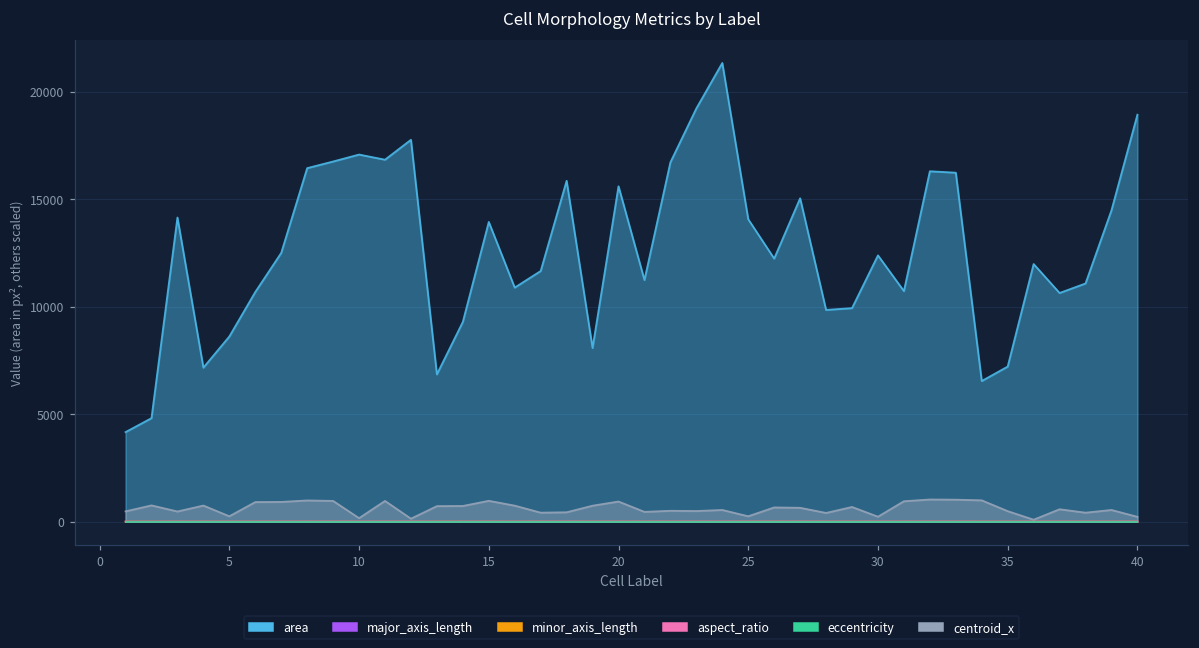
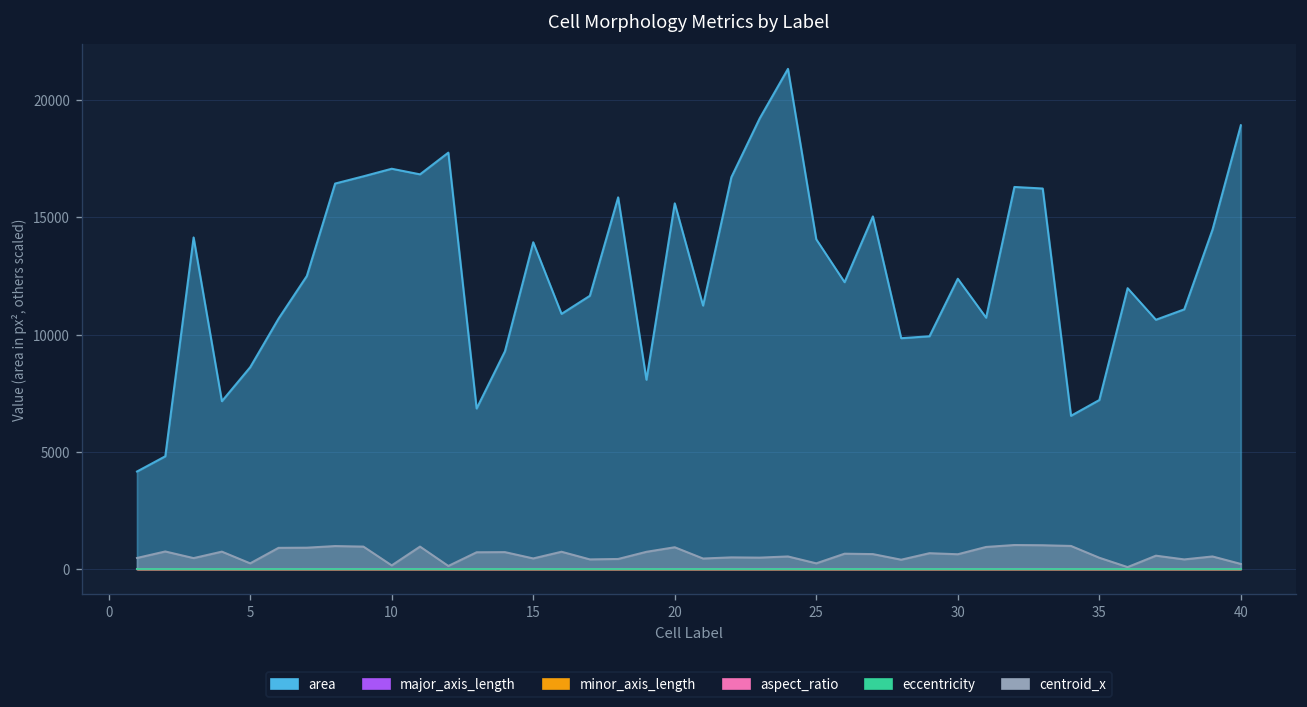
centroid_x, 15: 1000 -> 500
centroid_x, 30: 200 -> 600
